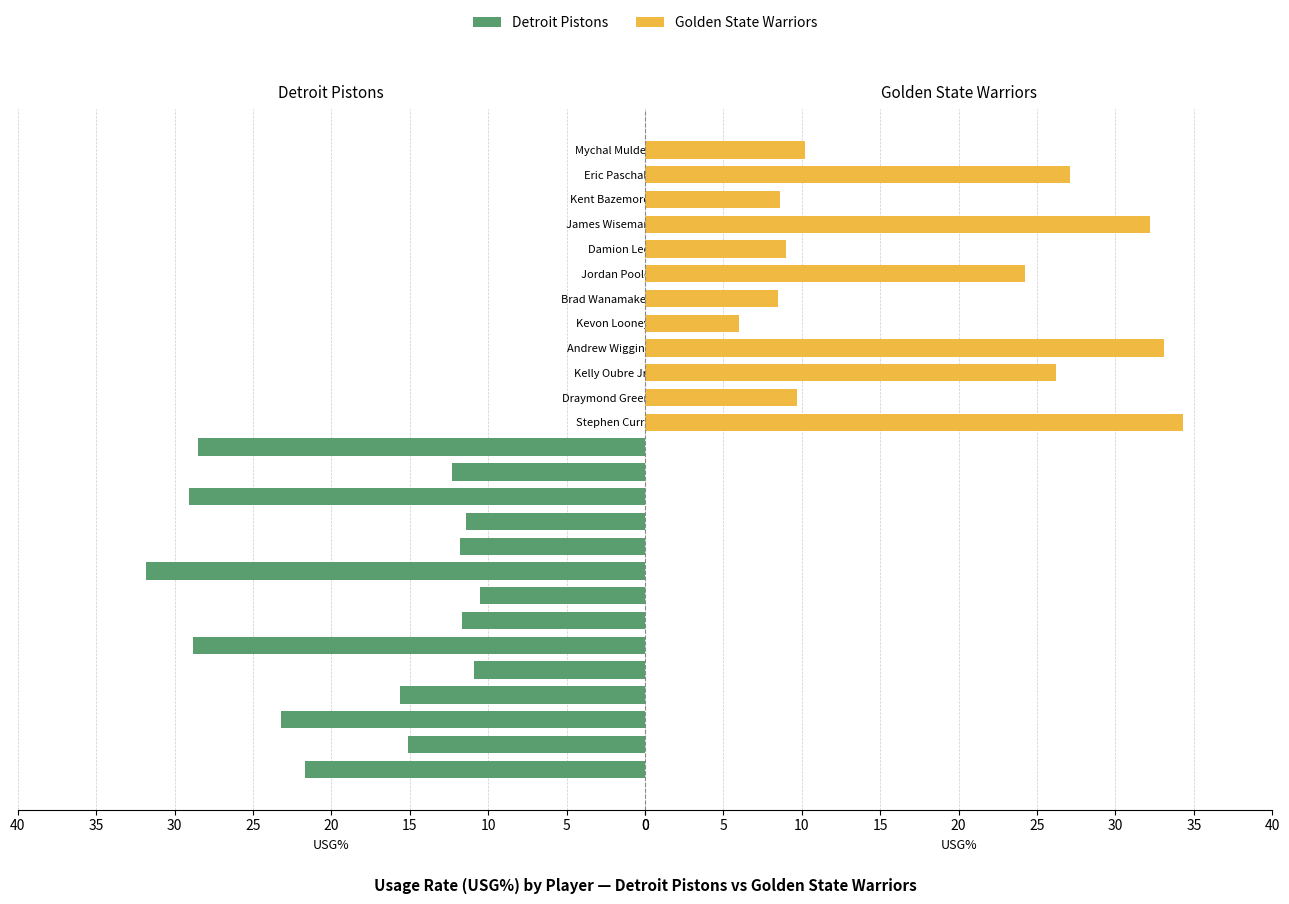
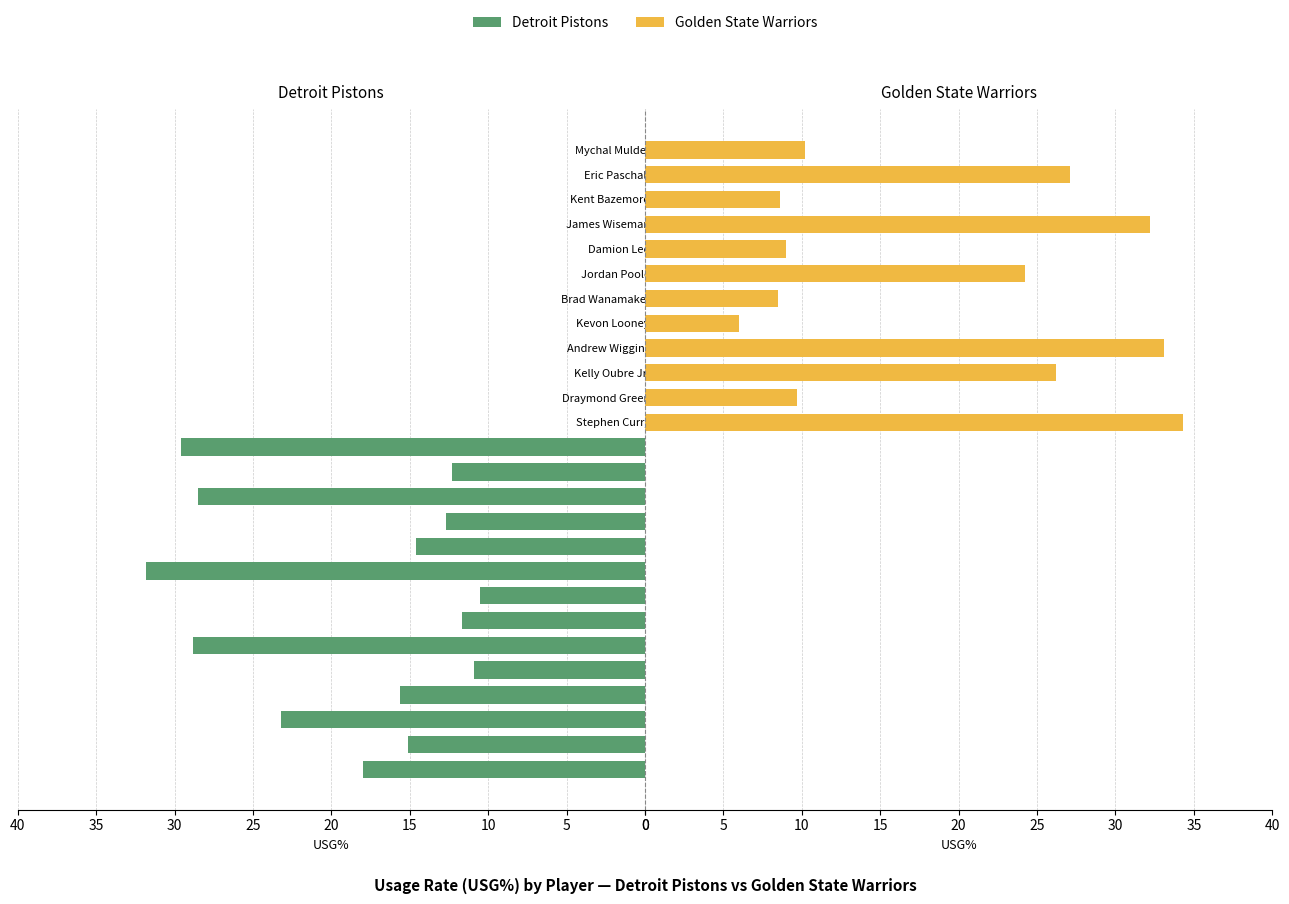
Detroit Pistons, Rodney McGruder: 28.5 -> 29.6
Detroit Pistons, Svi Mykhailiuk: 29.1 -> 28.5
Detroit Pistons, Jahlil Okafor: 11.4 -> 12.7
Detroit Pistons, Saddiq Bey: 11.8 -> 14.6
Detroit Pistons, Jerami Grant: 21.7 -> 18.0
